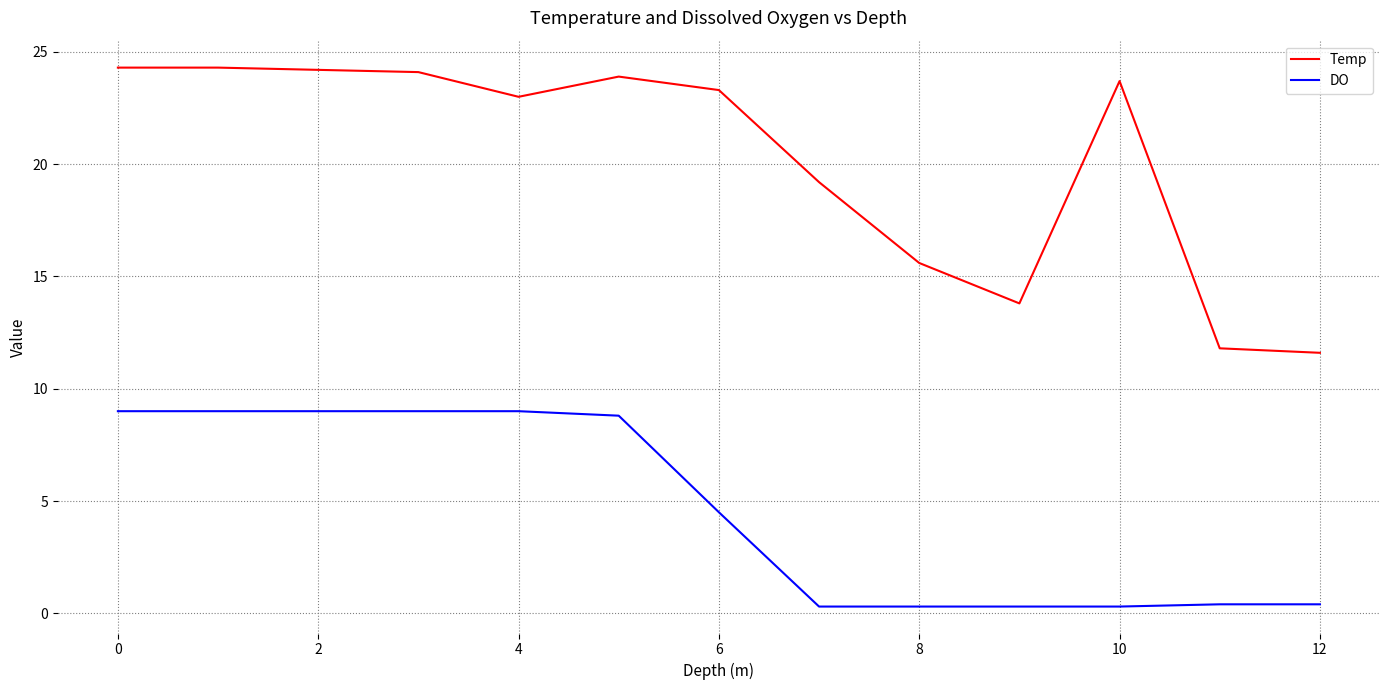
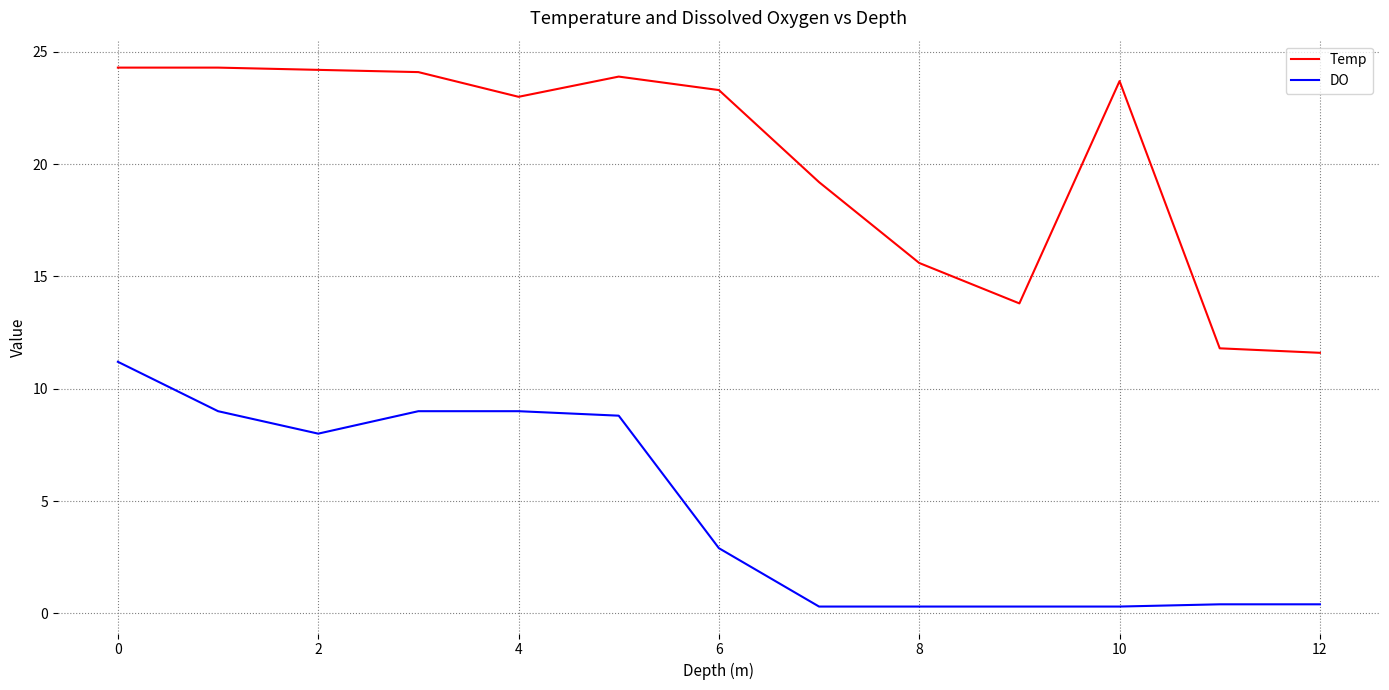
DO, 0: 9.0 -> 11.2
DO, 2: 9 -> 8
DO, 6: 4.5 -> 2.9
